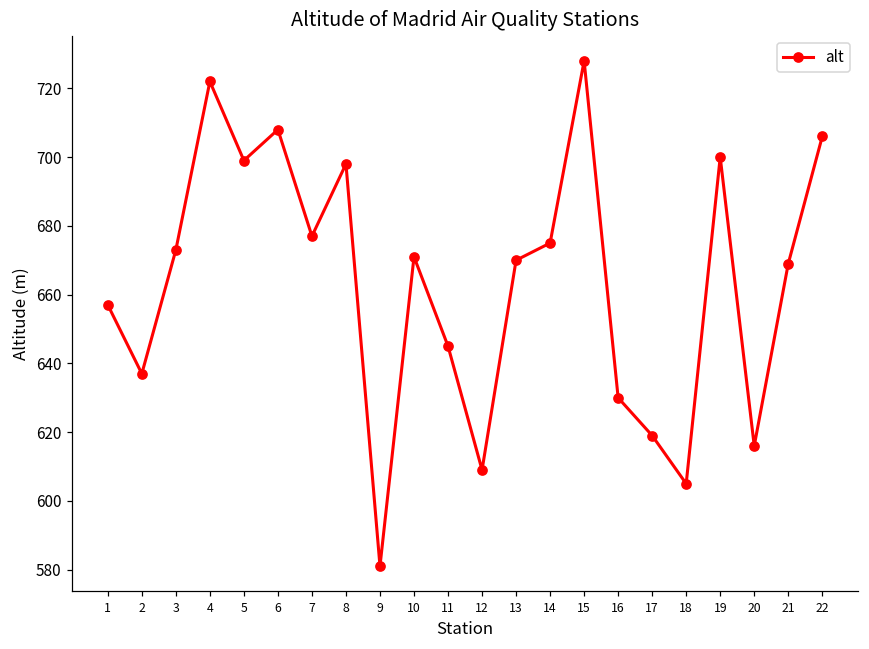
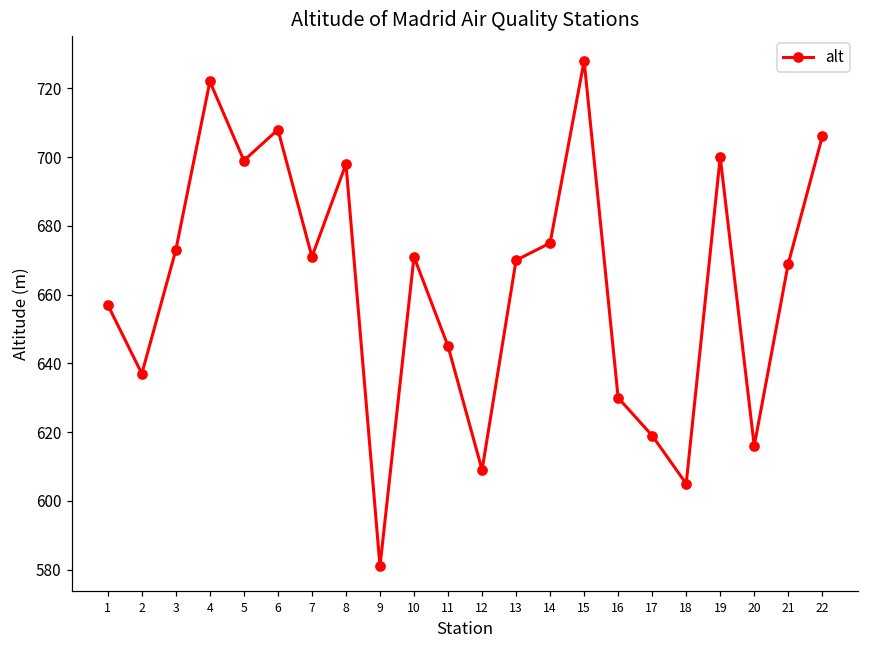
7: 677 -> 671
